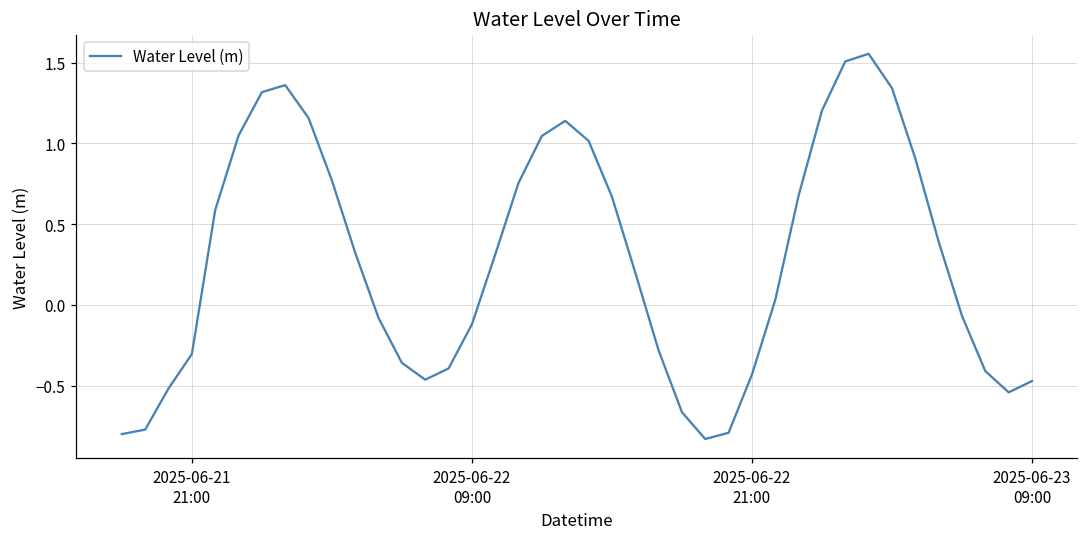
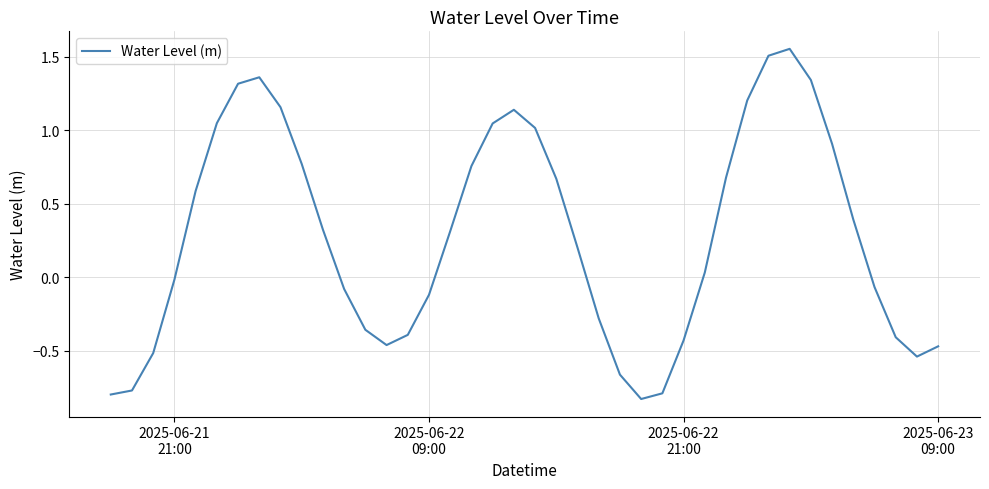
2025-06-21 21:00: -0.30 -> -0.02
